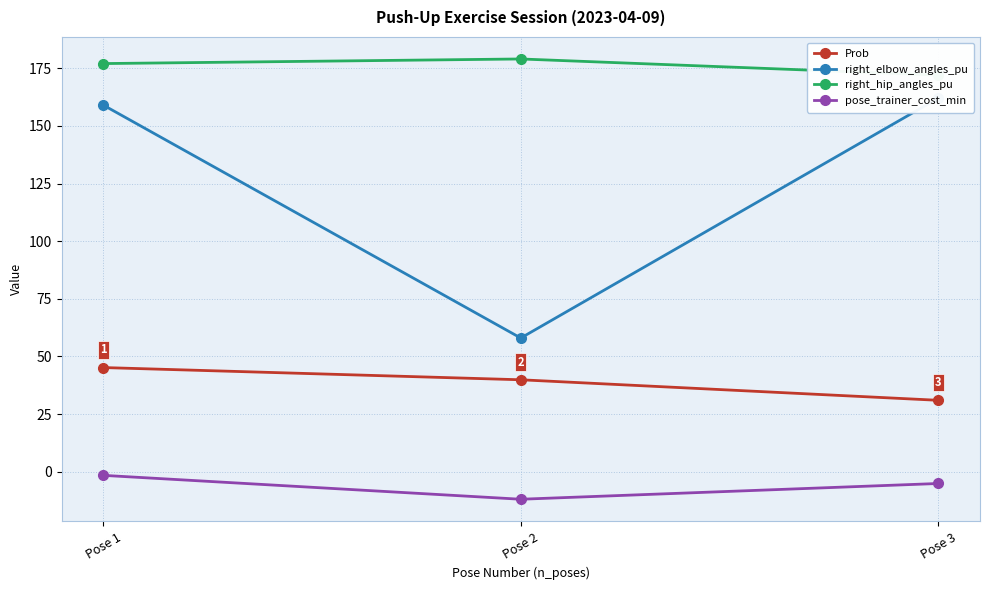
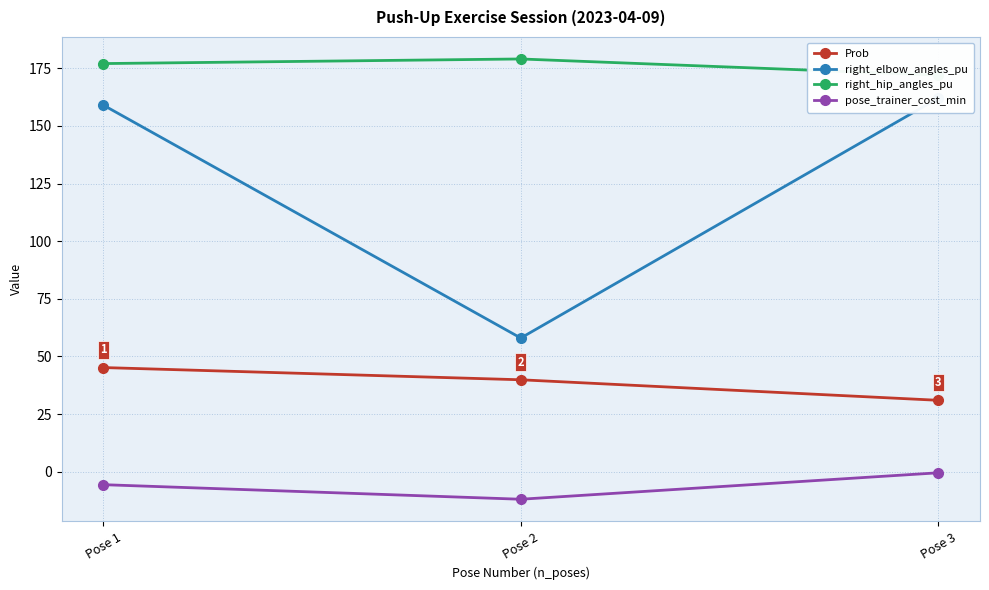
pose_trainer_cost_min, Pose 1: -2 -> -6
pose_trainer_cost_min, Pose 3: -5 -> 0
